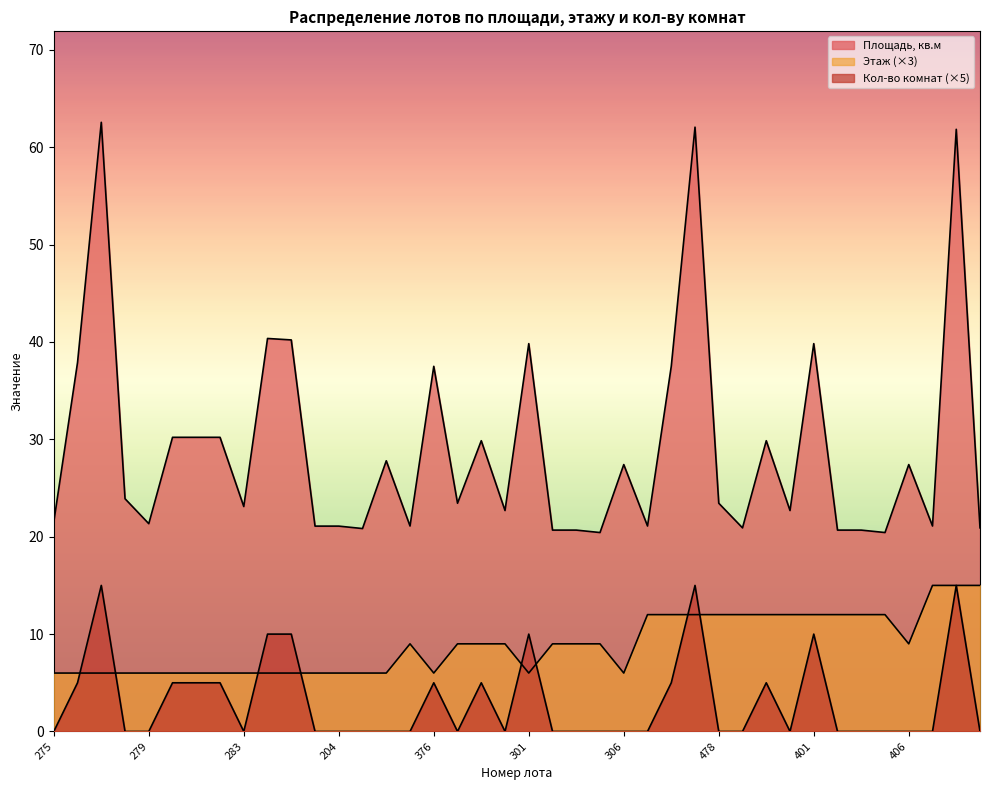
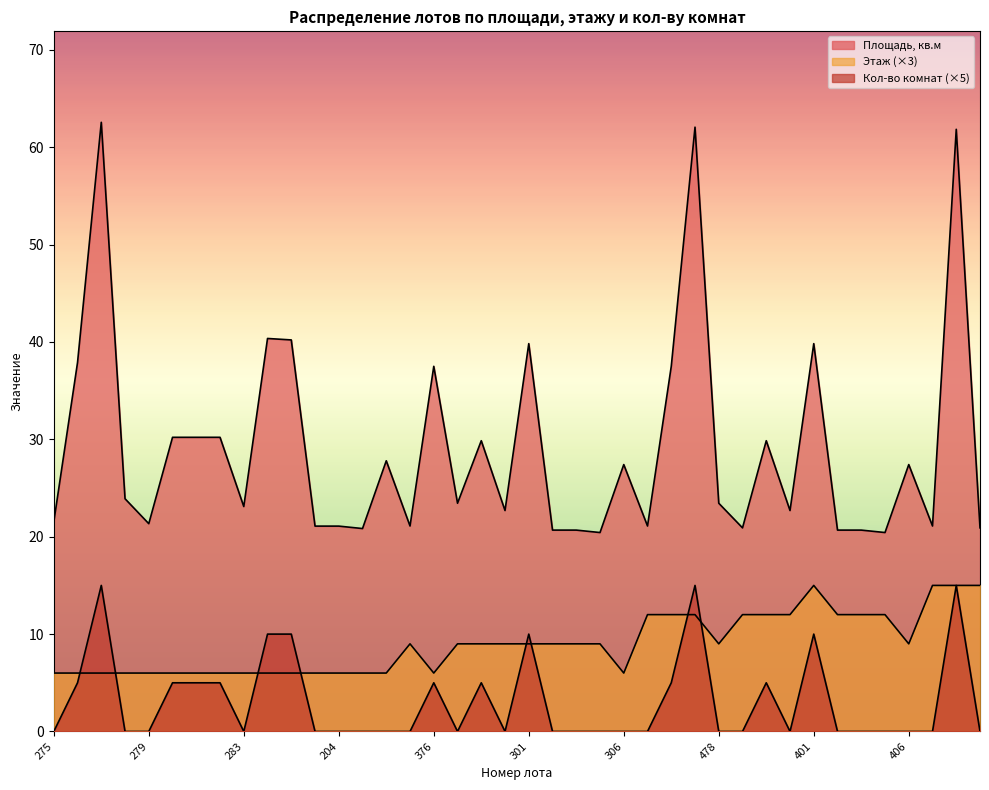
Этаж (×3), 301: 6 -> 9
Этаж (×3), 478: 12 -> 9
Этаж (×3), 401: 12 -> 15
